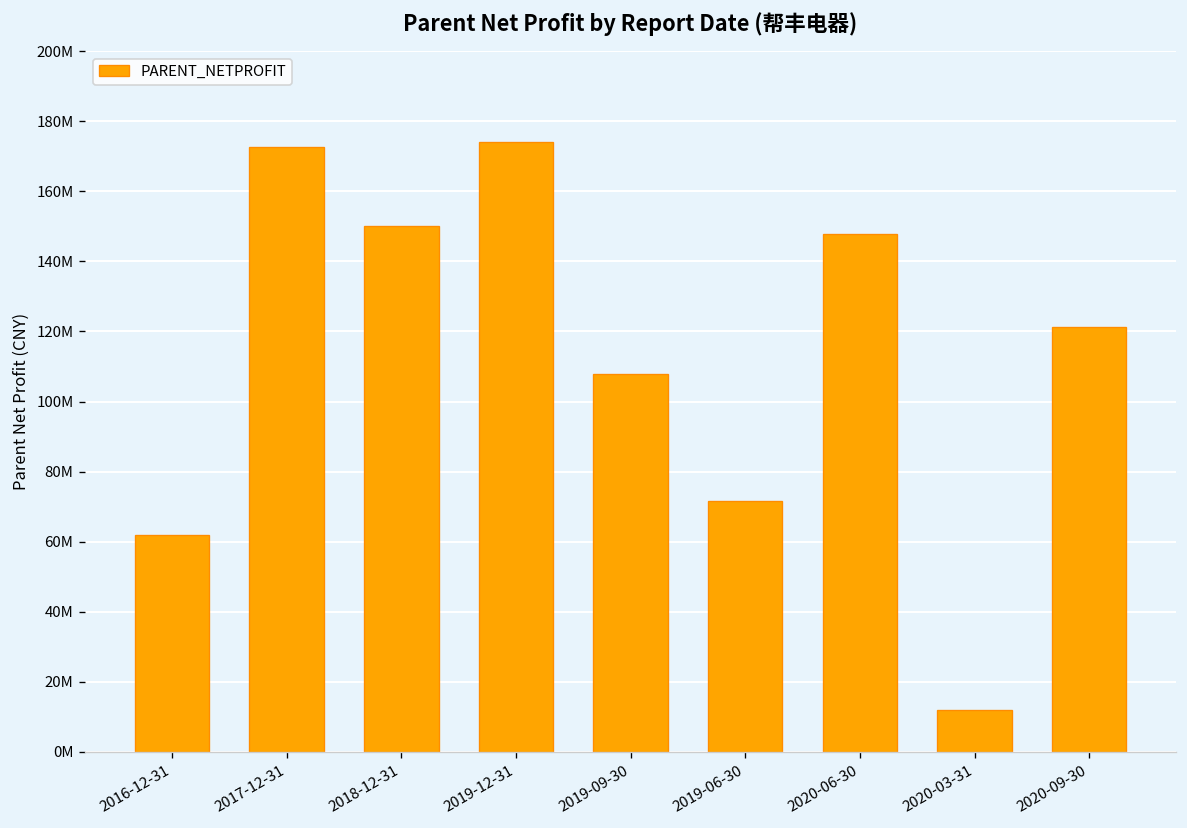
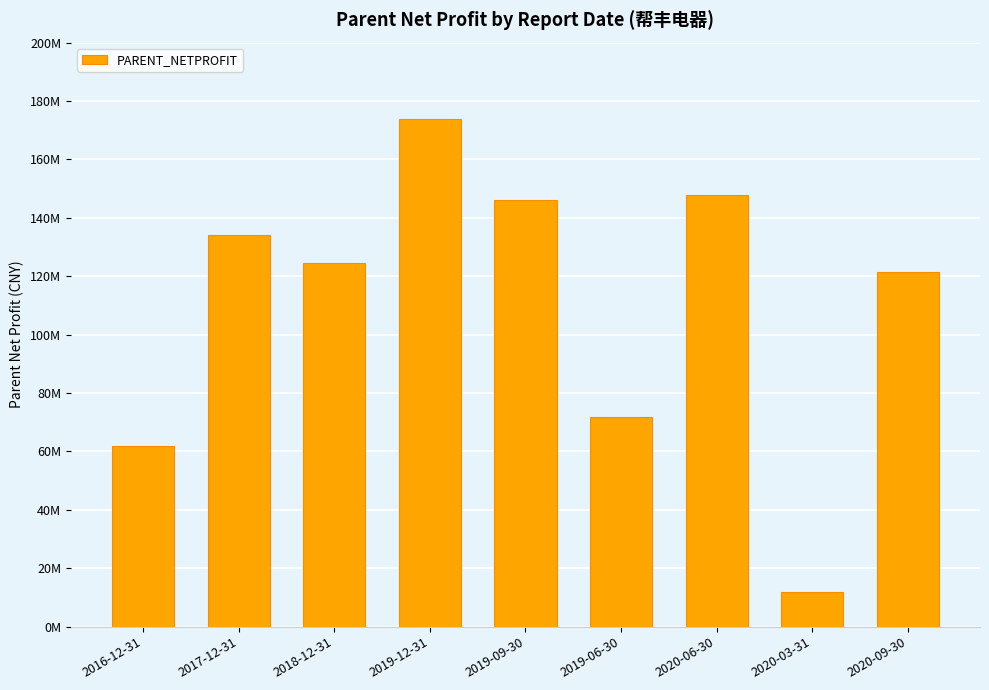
2017-12-31: 173000000 -> 134000000
2018-12-31: 150000000 -> 125000000
2019-09-30: 108000000 -> 146000000
